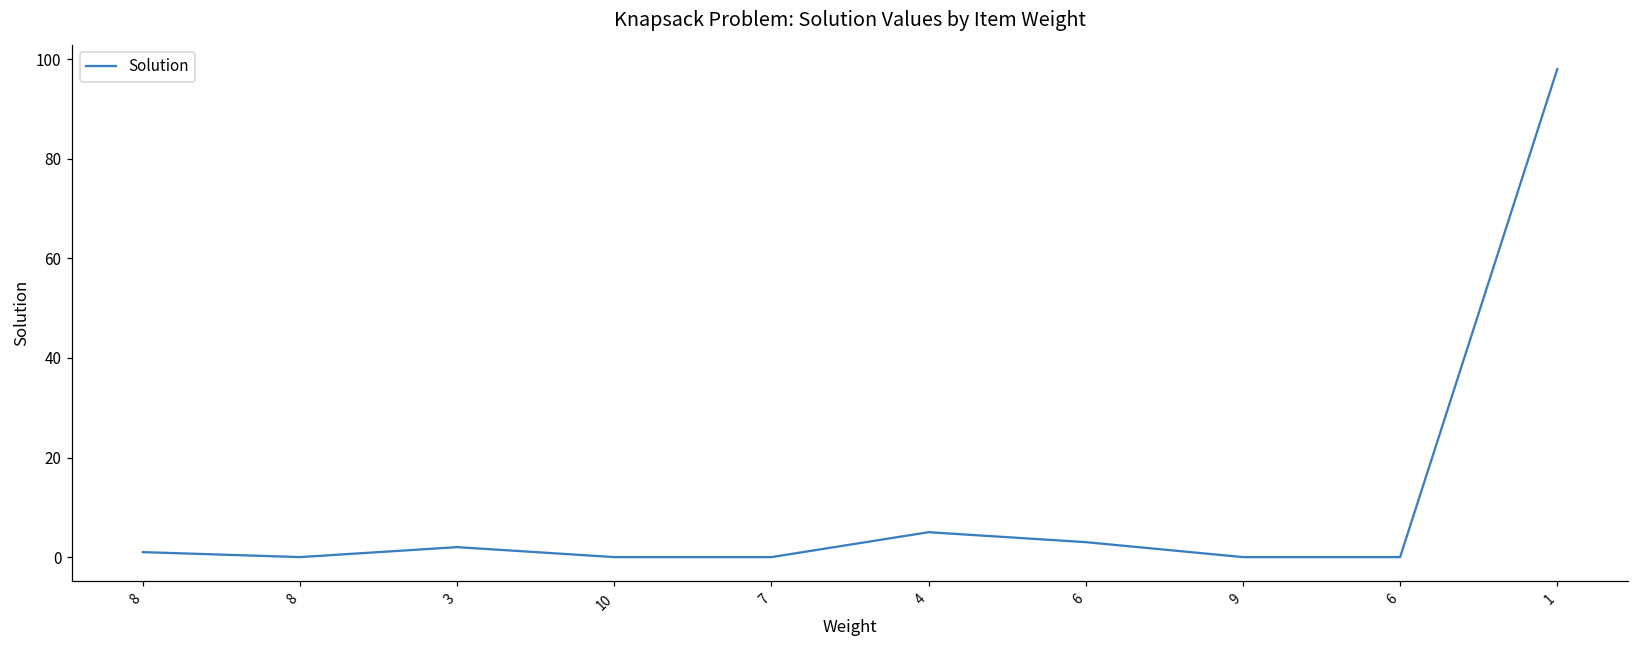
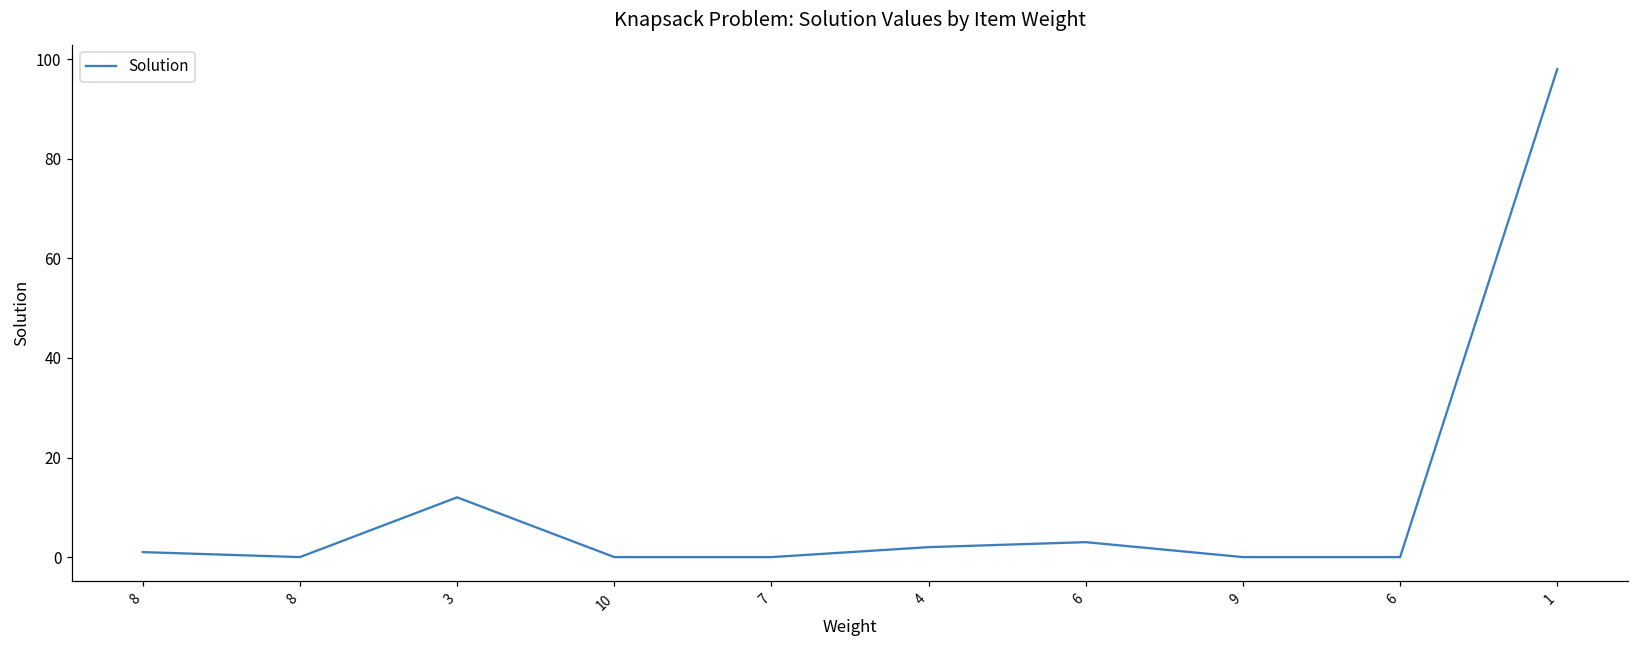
3: 2 -> 12
4: 5 -> 2
